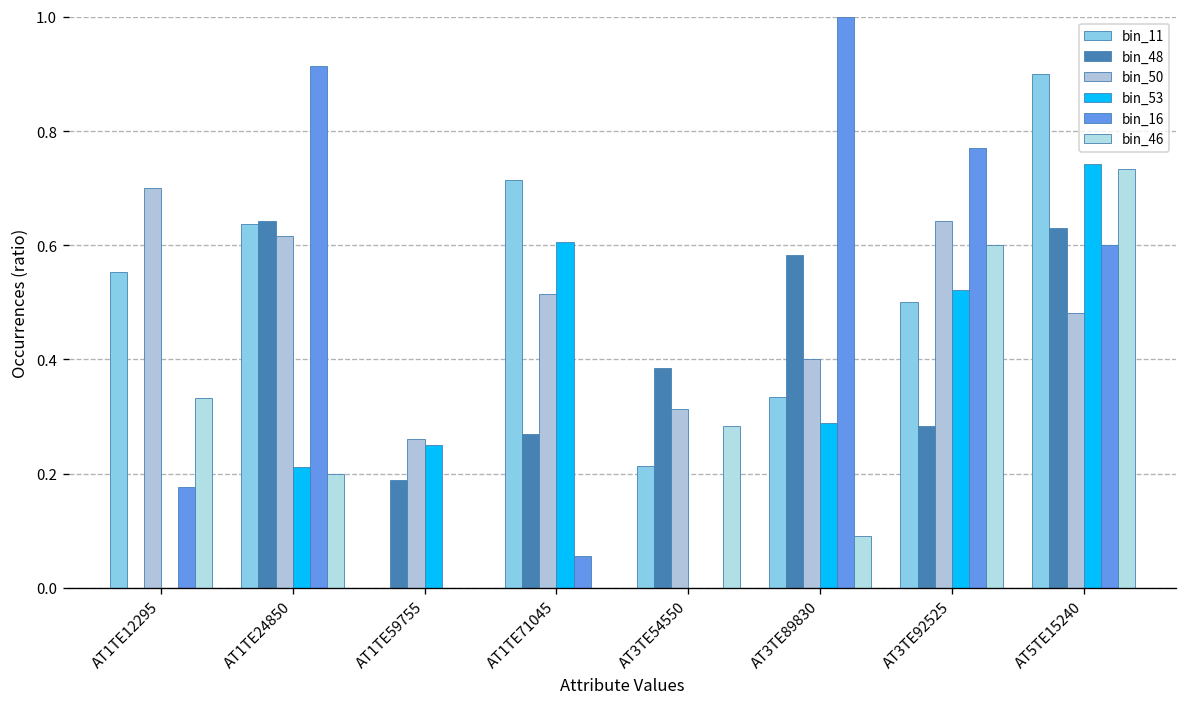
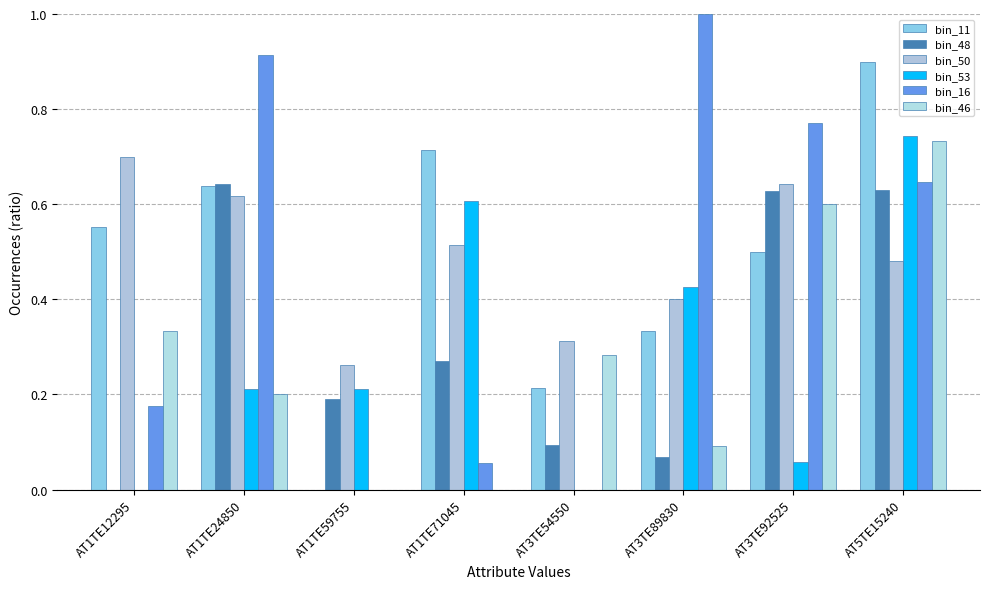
bin_53, AT1TE59755: 0.25 -> 0.21
bin_48, AT3TE54550: 0.39 -> 0.09
bin_48, AT3TE89830: 0.58 -> 0.07
bin_53, AT3TE89830: 0.29 -> 0.43
bin_48, AT3TE92525: 0.28 -> 0.63
bin_53, AT3TE92525: 0.52 -> 0.06
bin_16, AT5TE15240: 0.60 -> 0.65
